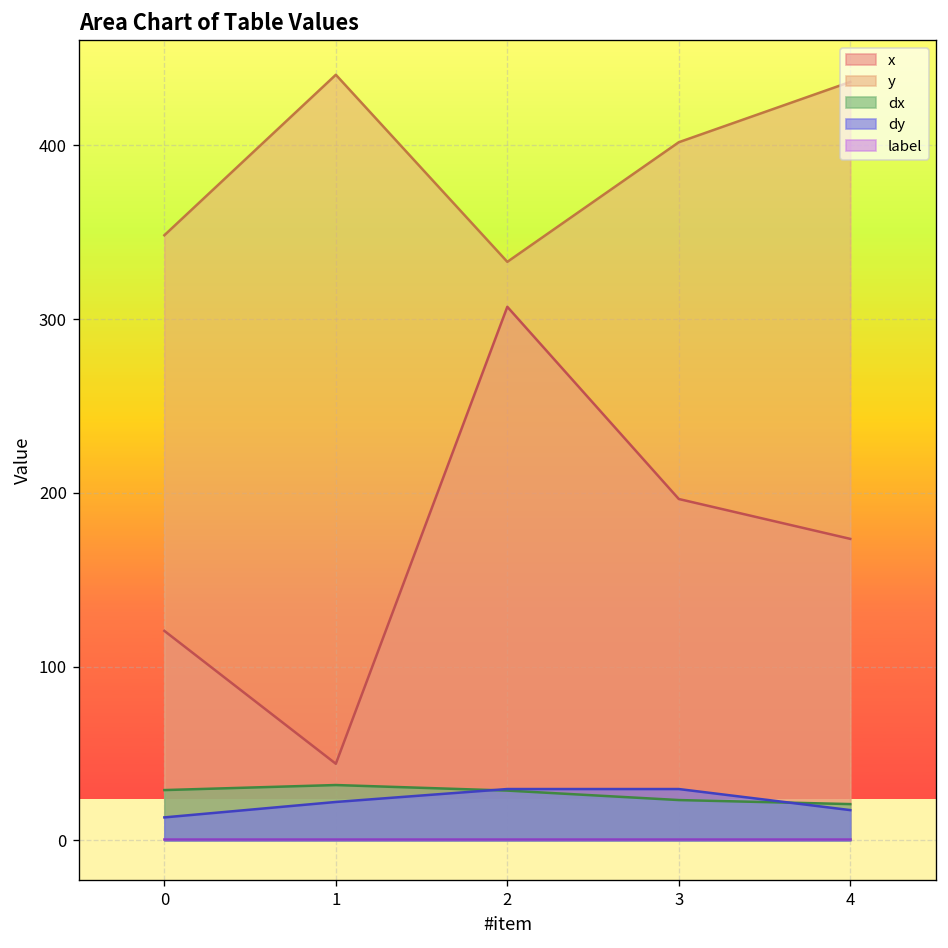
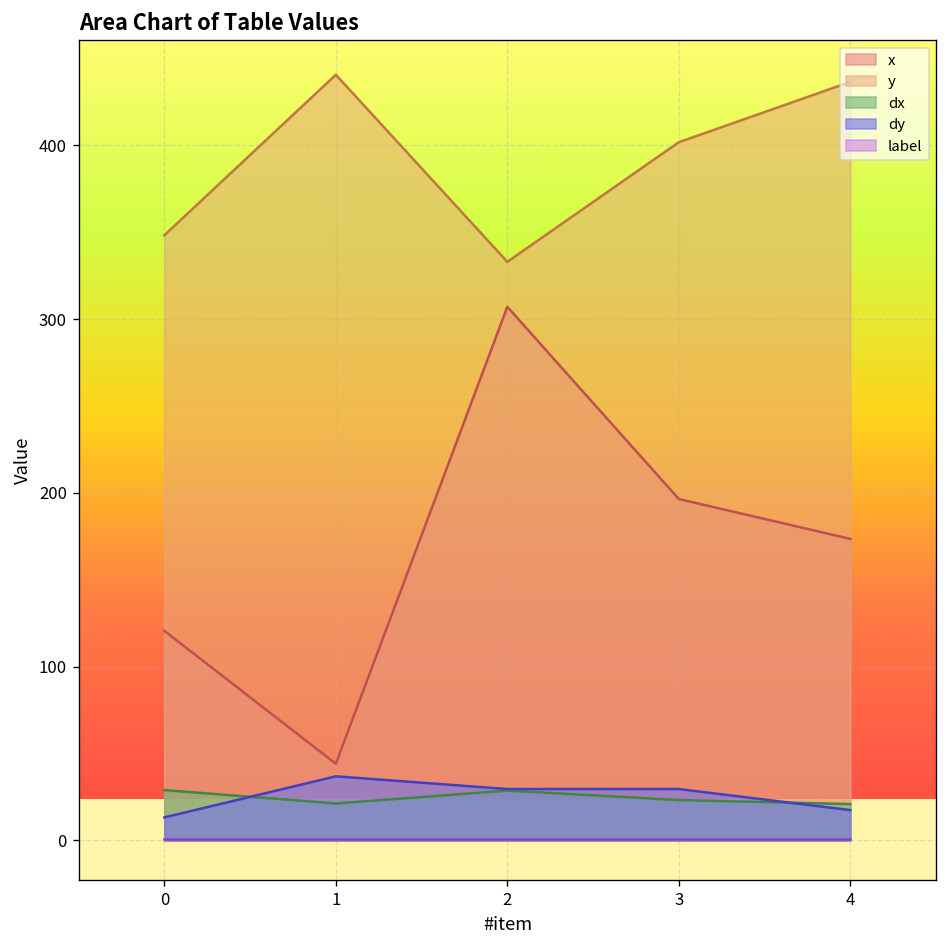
dx, 1: 32 -> 21
dy, 1: 22 -> 37
